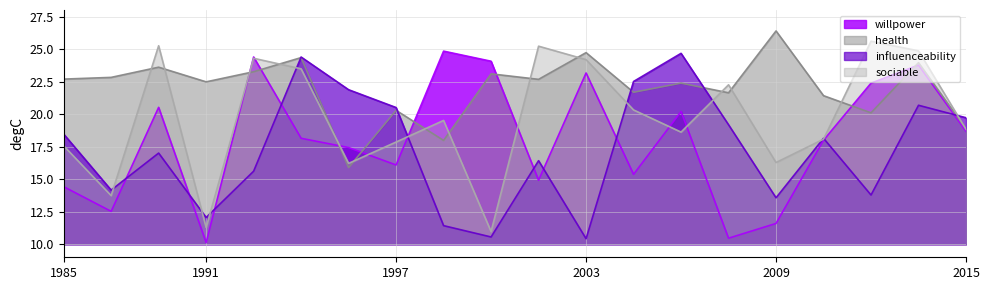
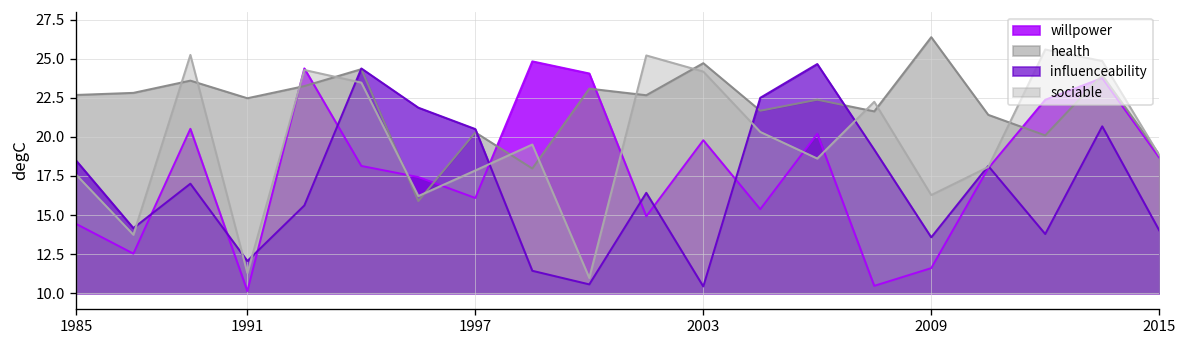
willpower, 2003: 23.2 -> 19.8
influenceability, 2015: 19.7 -> 14.0
